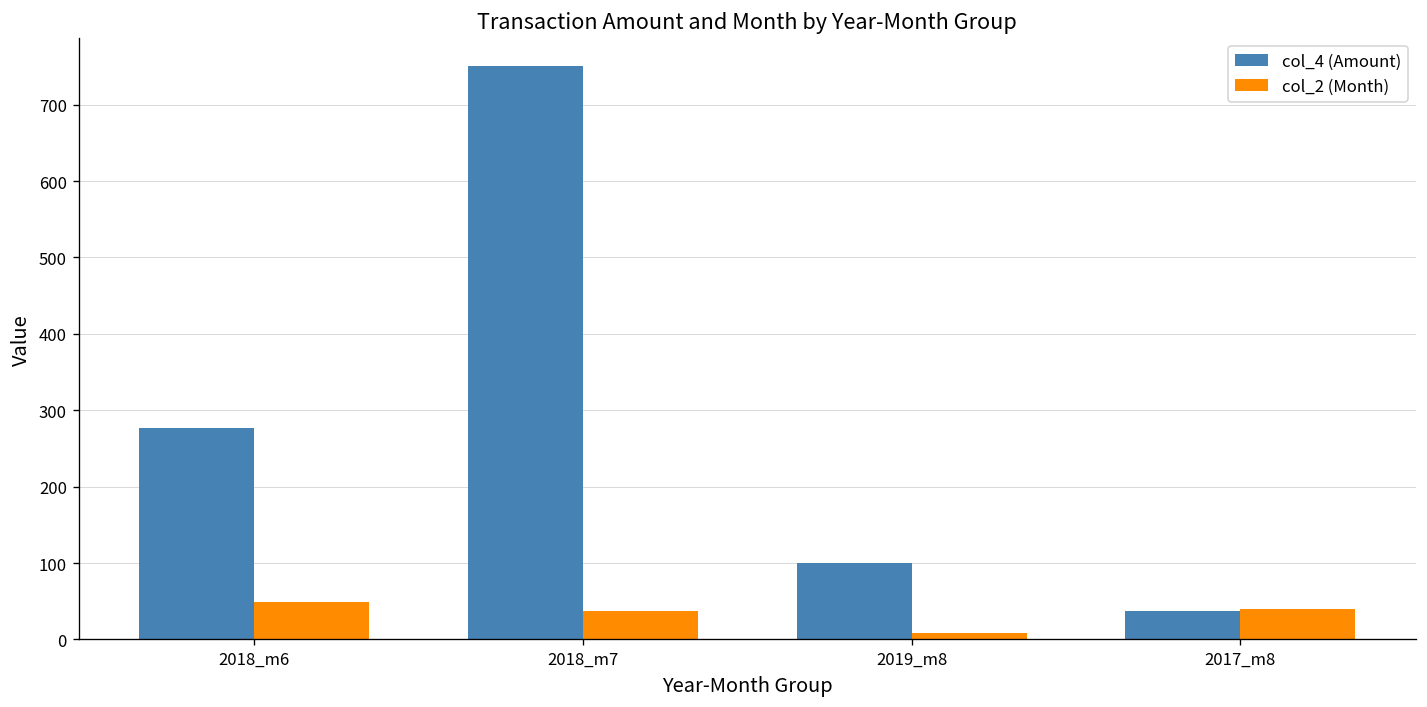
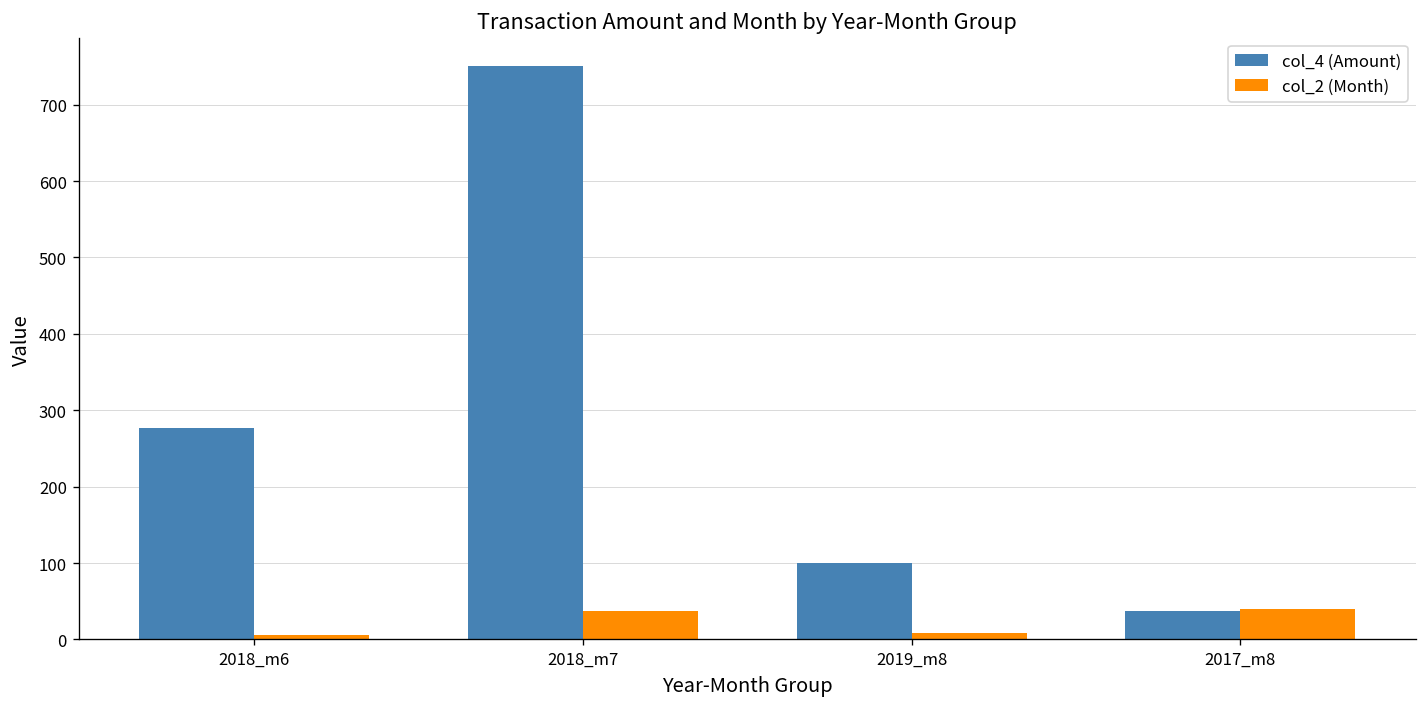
col_2 (Month), 2018_m6: 50 -> 10
